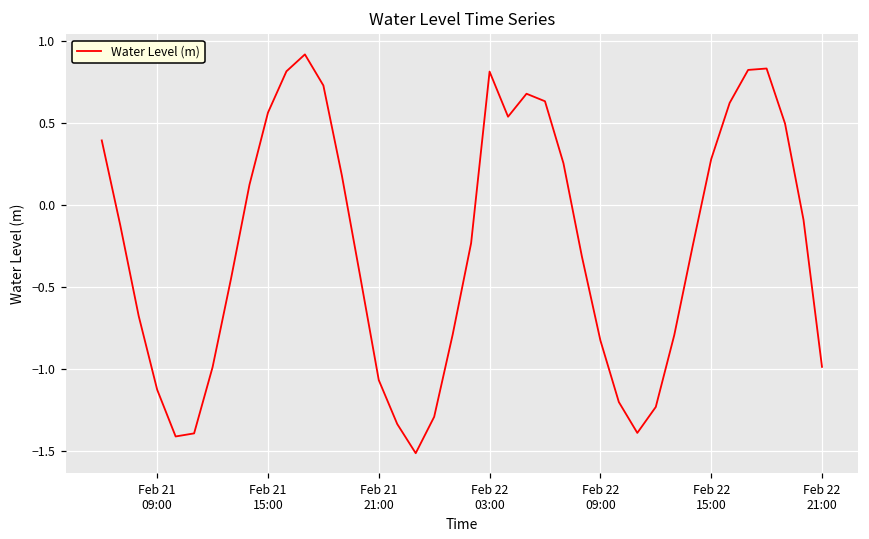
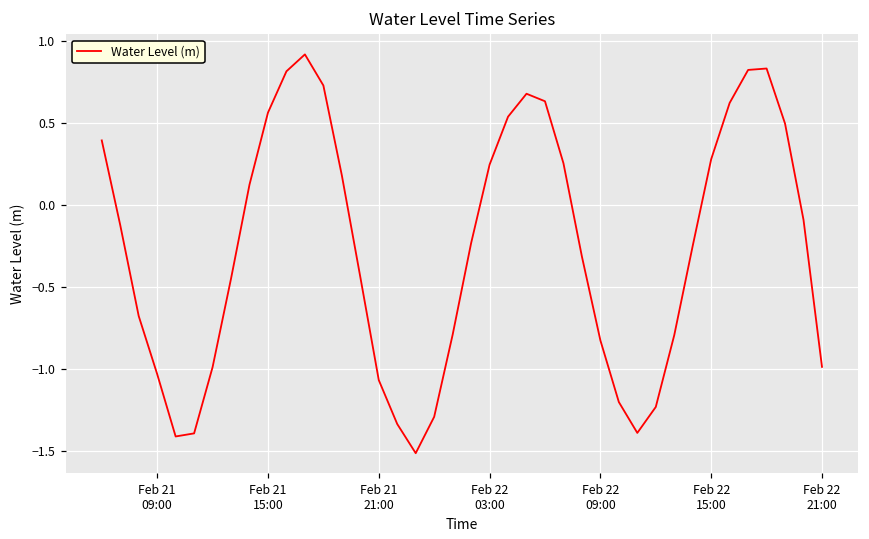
Feb 21 09:00: -1.13 -> -1.03
Feb 22 03:00: 0.81 -> 0.25
